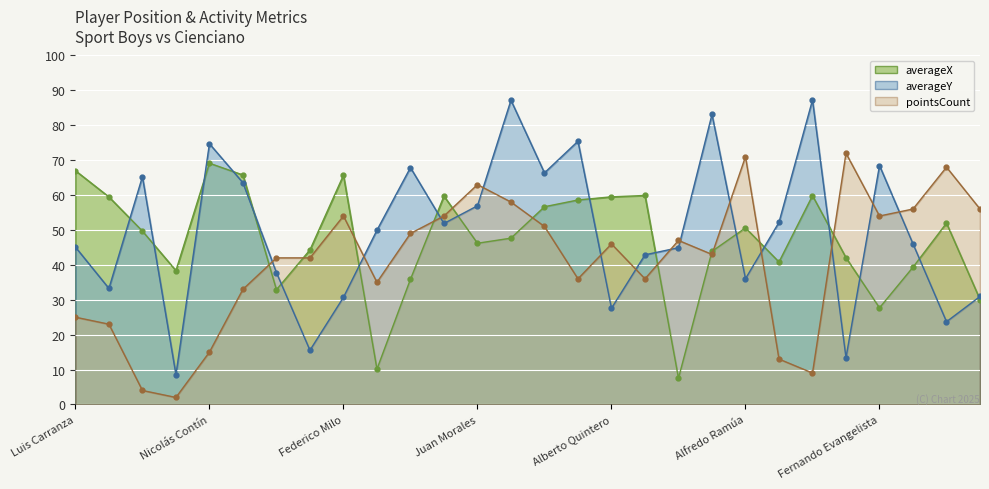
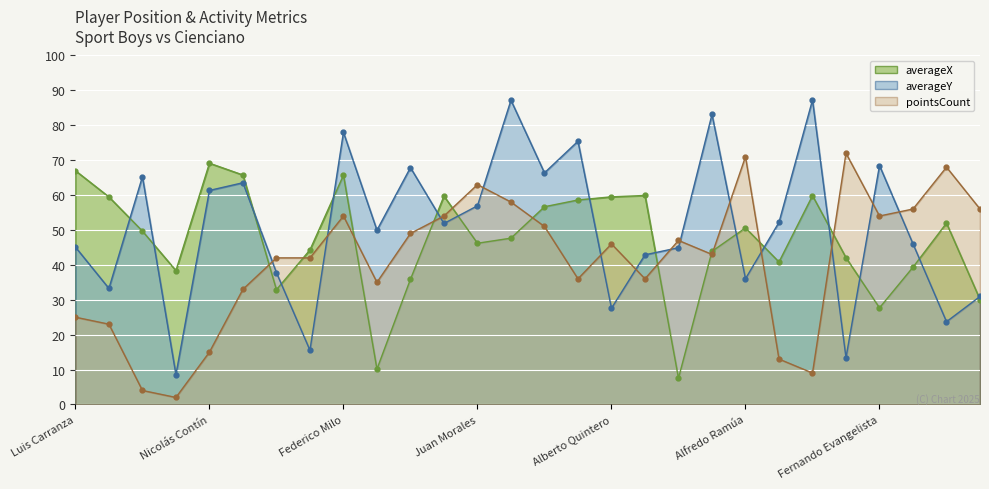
averageY, Nicolás Contín: 75 -> 61
averageY, Federico Milo: 31 -> 78
